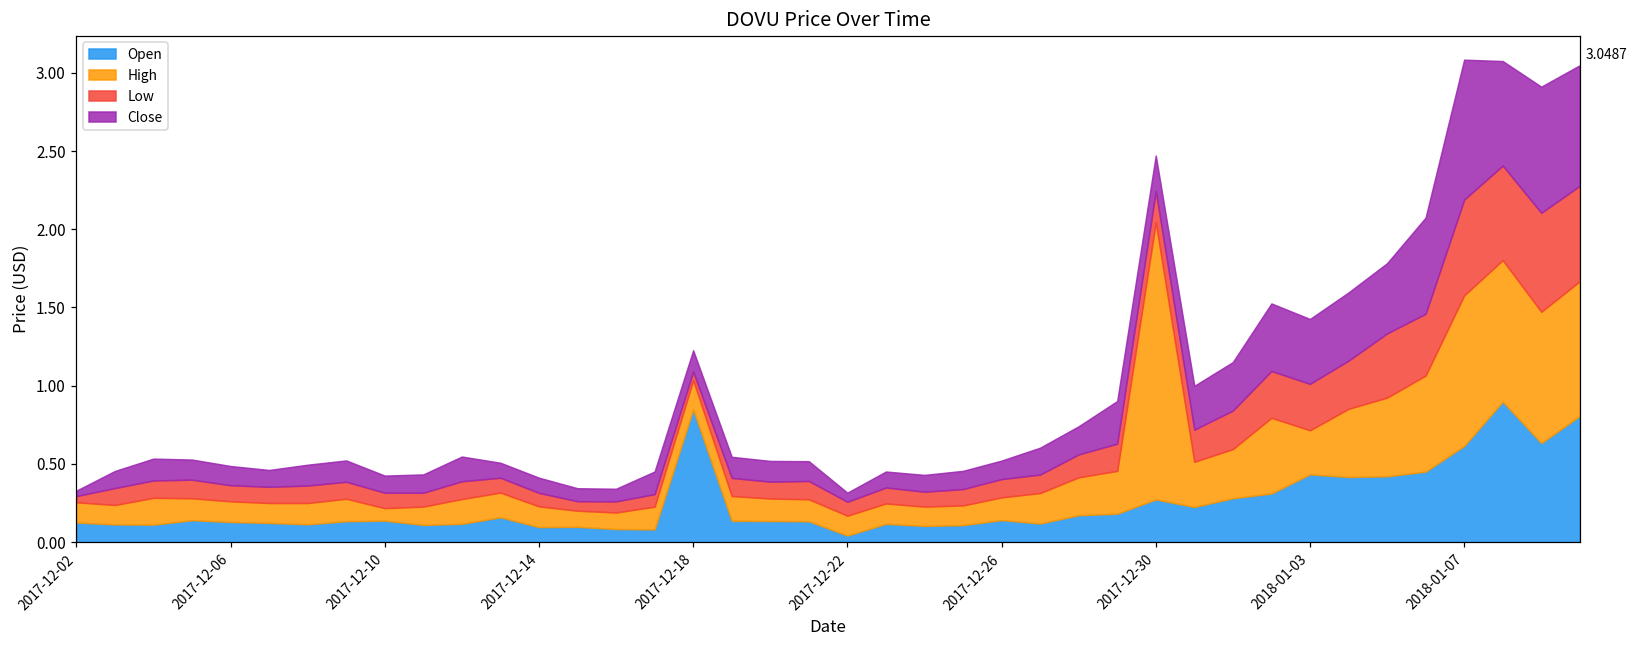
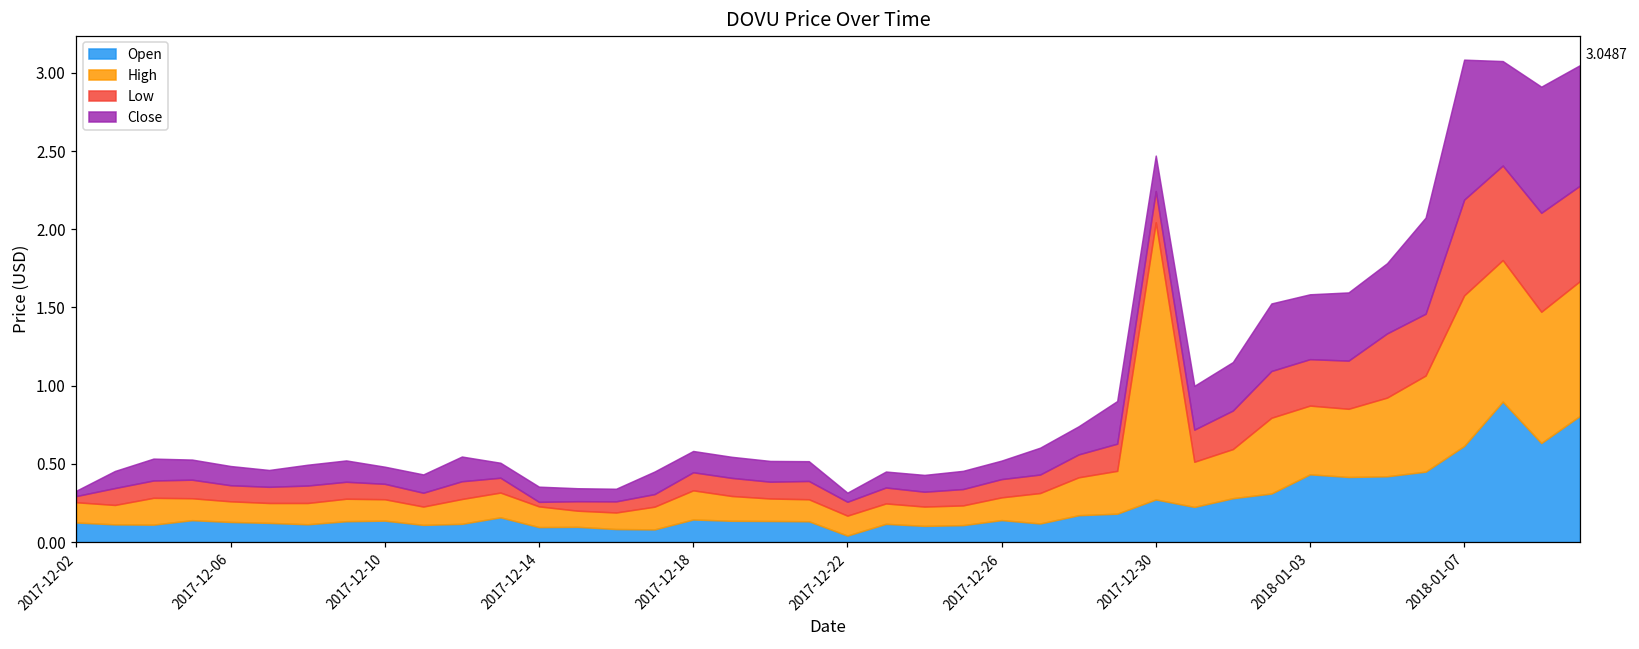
High, 2017-12-10: 0.08 -> 0.14
Low, 2017-12-14: 0.09 -> 0.03
Open, 2017-12-18: 0.85 -> 0.14
Low, 2017-12-18: 0.06 -> 0.12
High, 2018-01-03: 0.28 -> 0.44
